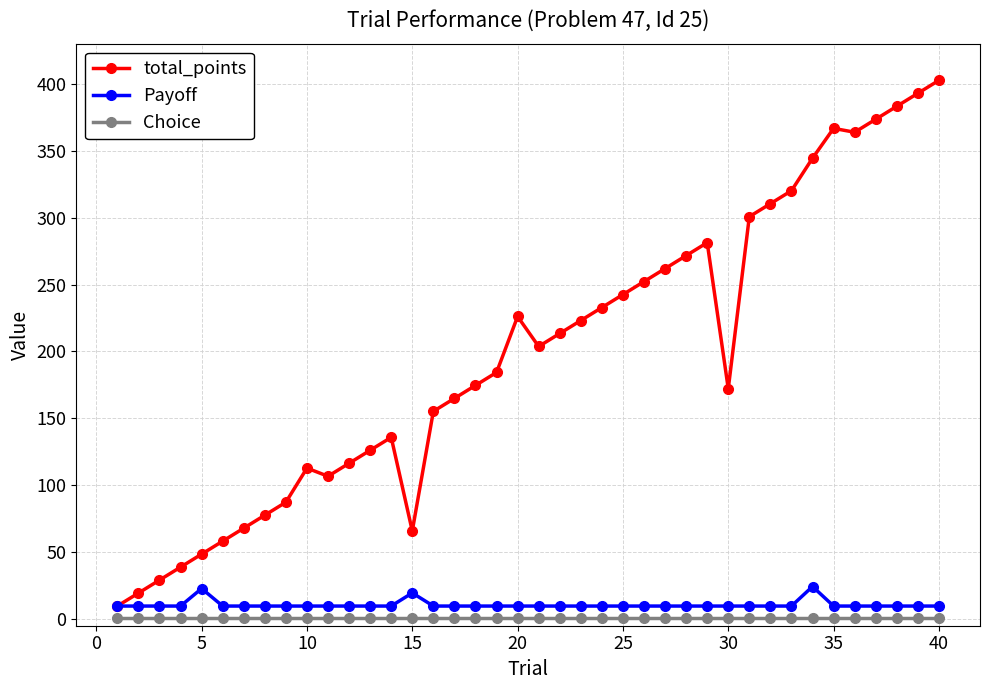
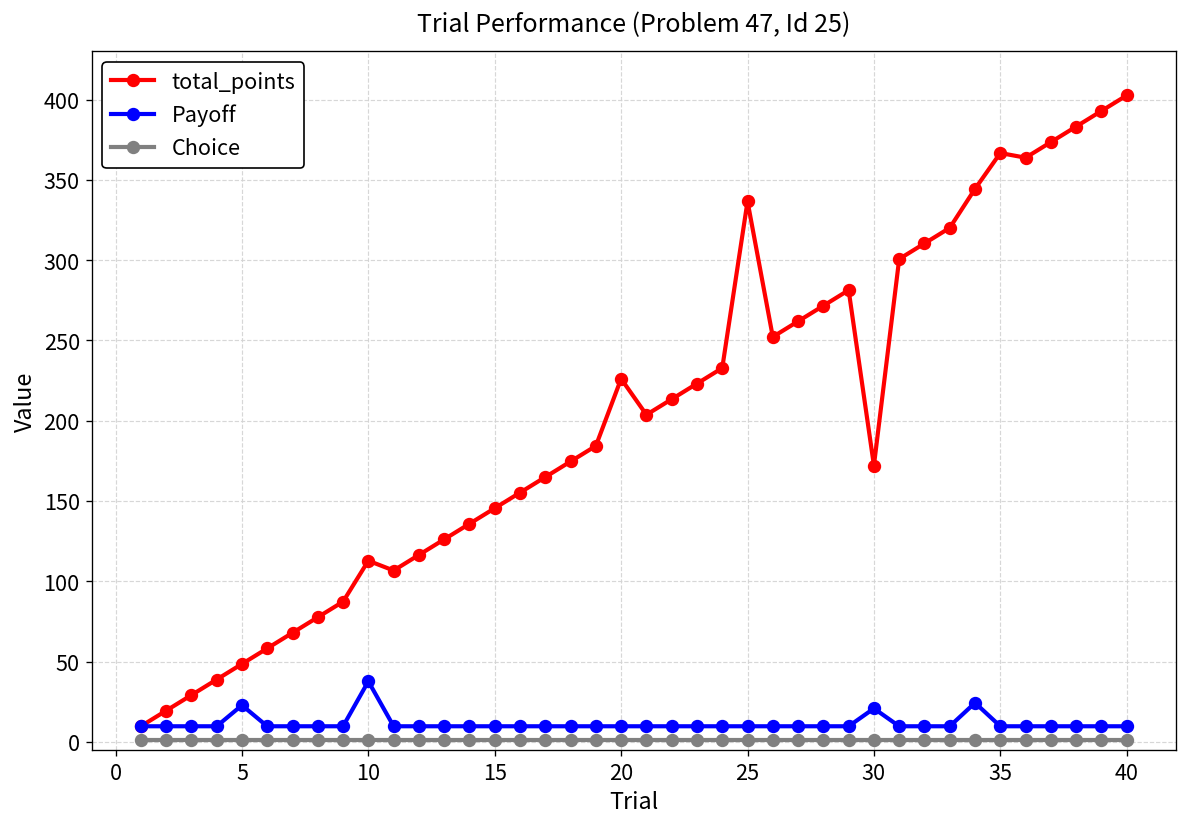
Payoff, 10: 10 -> 38
total_points, 15: 66 -> 146
Payoff, 15: 20 -> 10
total_points, 25: 243 -> 337
Payoff, 30: 10 -> 21
